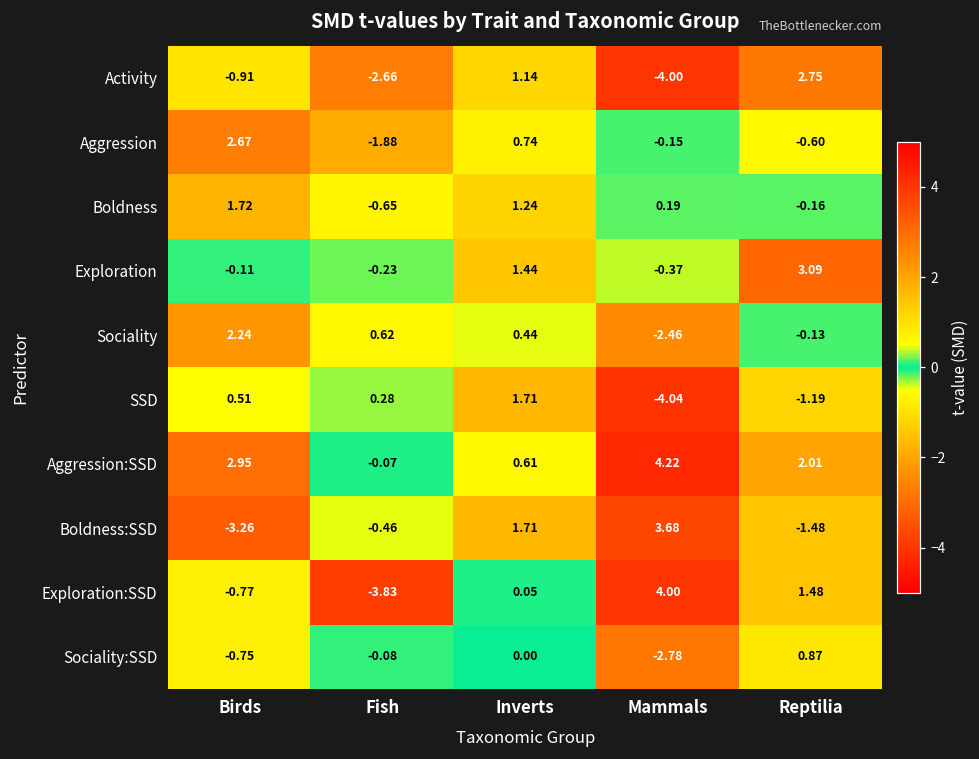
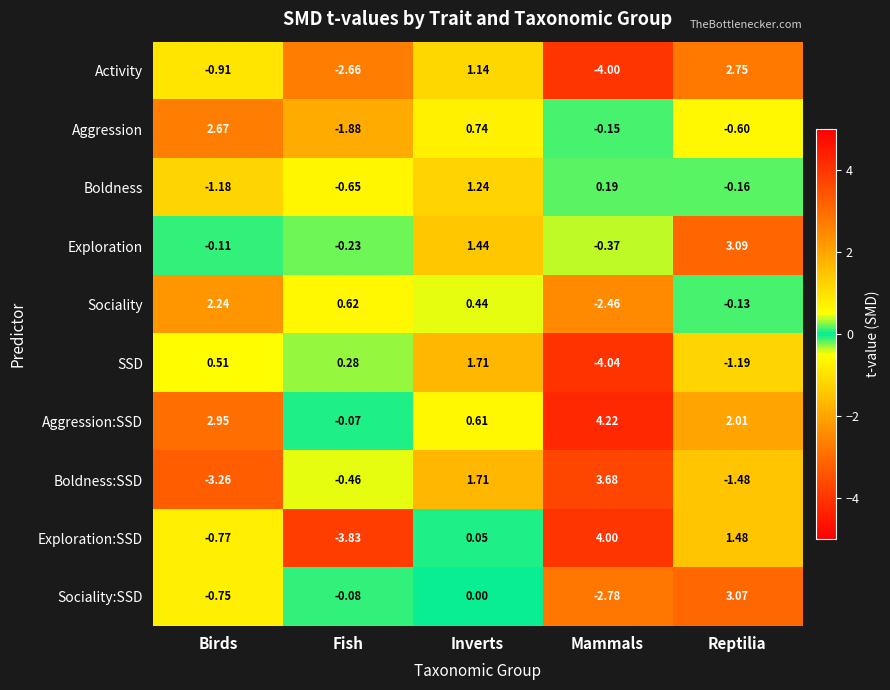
Boldness, Birds: 1.72 -> -1.18
Sociality:SSD, Reptilia: 0.87 -> 3.07
